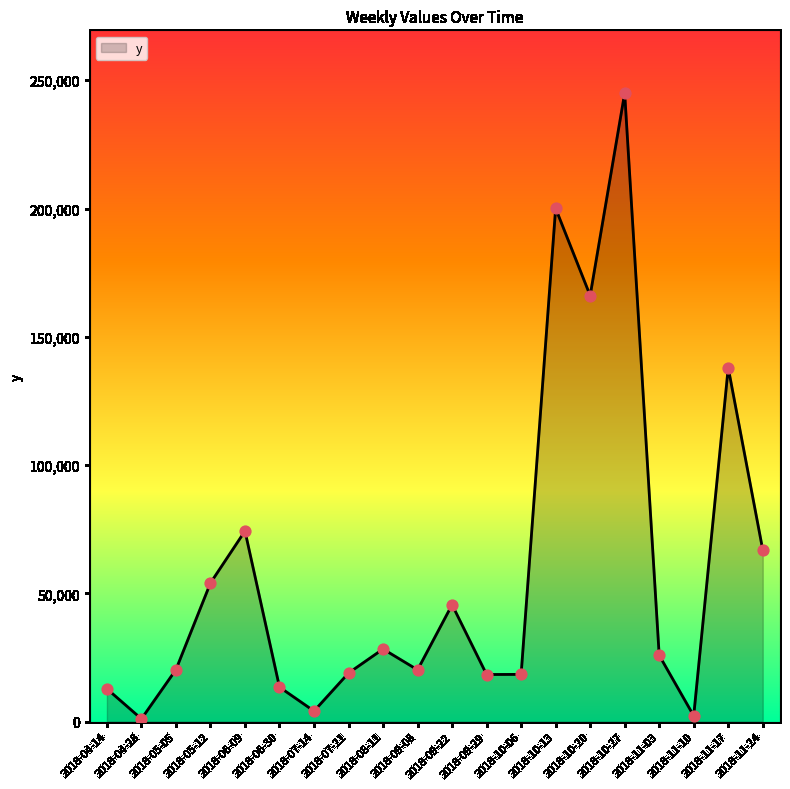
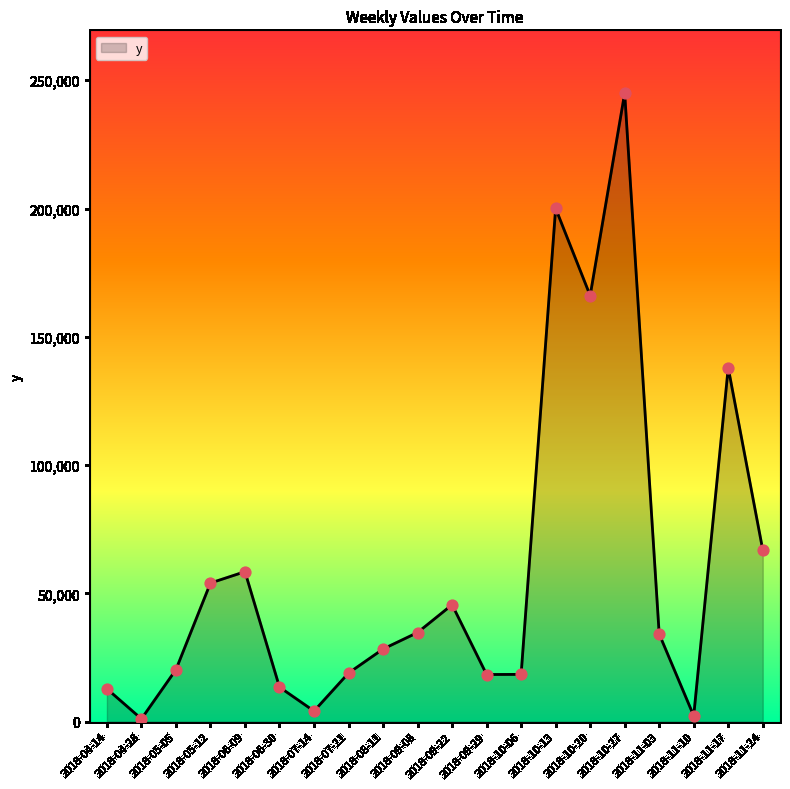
2018-06-09: 74,000 -> 58,000
2018-09-08: 20,000 -> 35,000
2018-11-03: 26,000 -> 34,000
